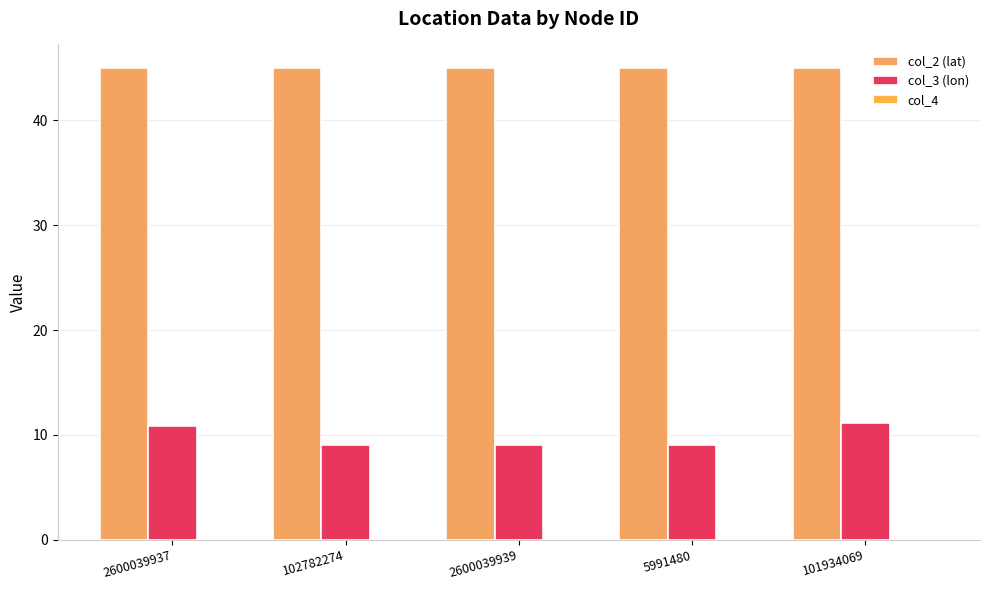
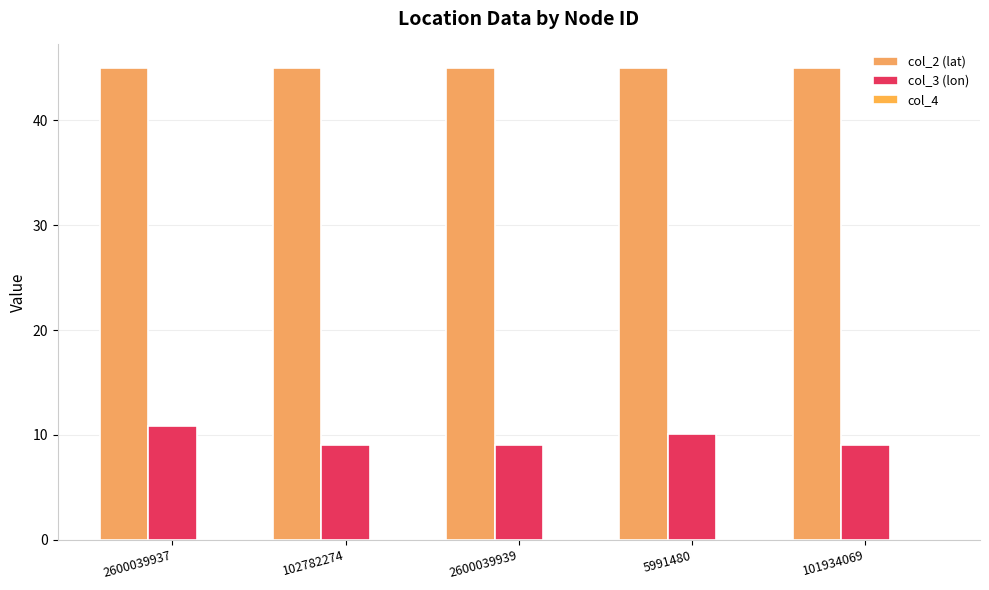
col_3 (lon), 5991480: 9.0 -> 10.1
col_3 (lon), 101934069: 11.2 -> 9.0
